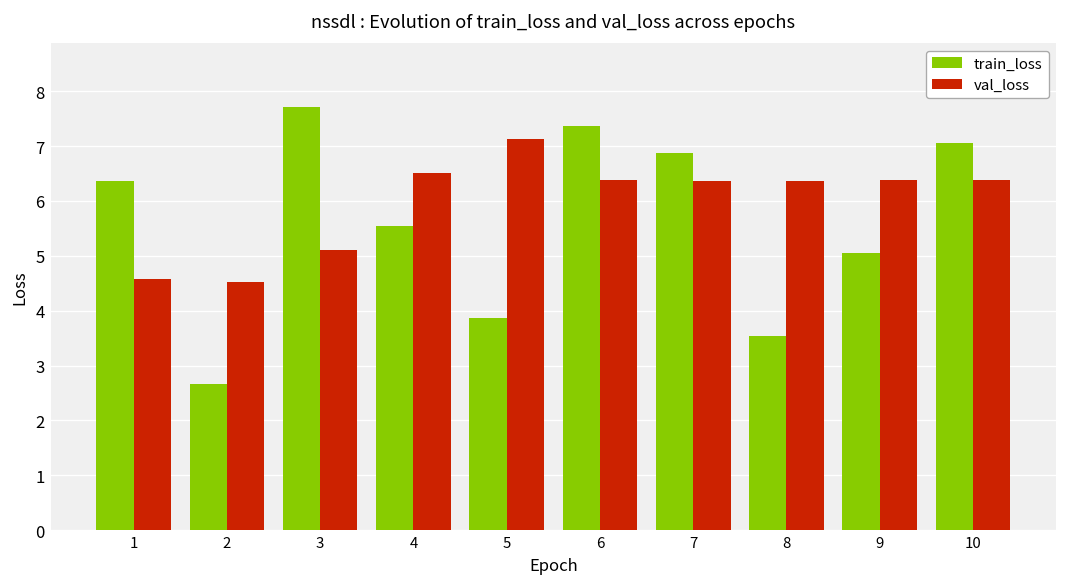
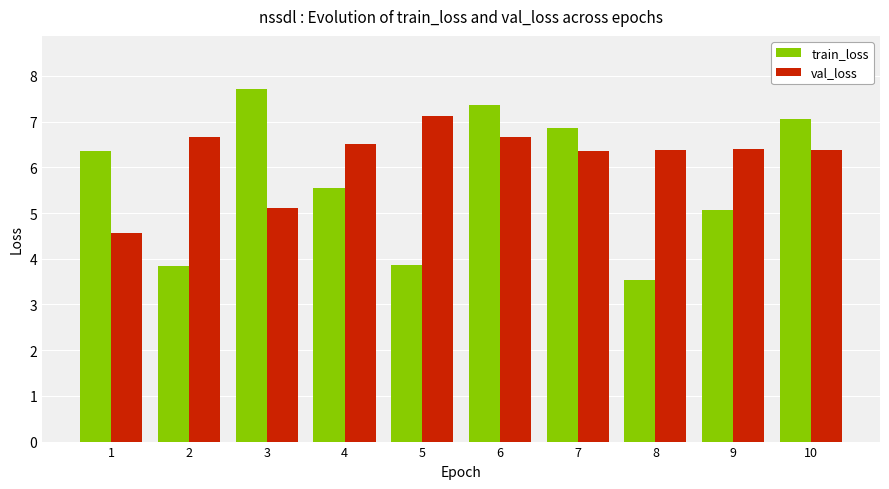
train_loss, 2: 2.7 -> 3.8
val_loss, 2: 4.5 -> 6.7
val_loss, 6: 6.4 -> 6.7
